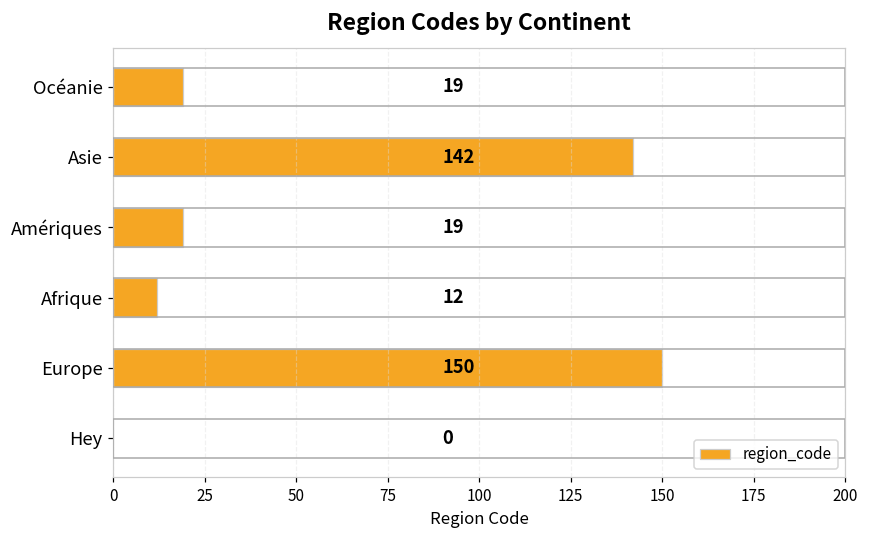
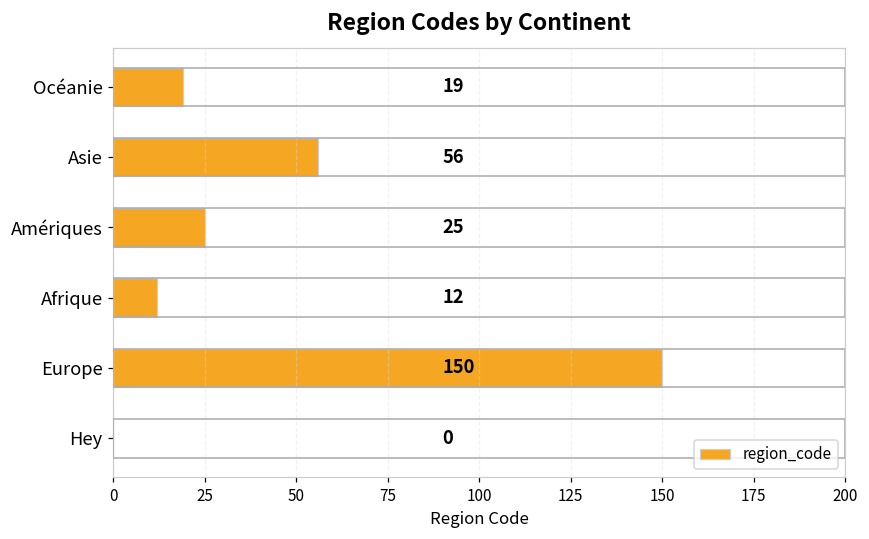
Asie: 142 -> 56
Amériques: 19 -> 25
